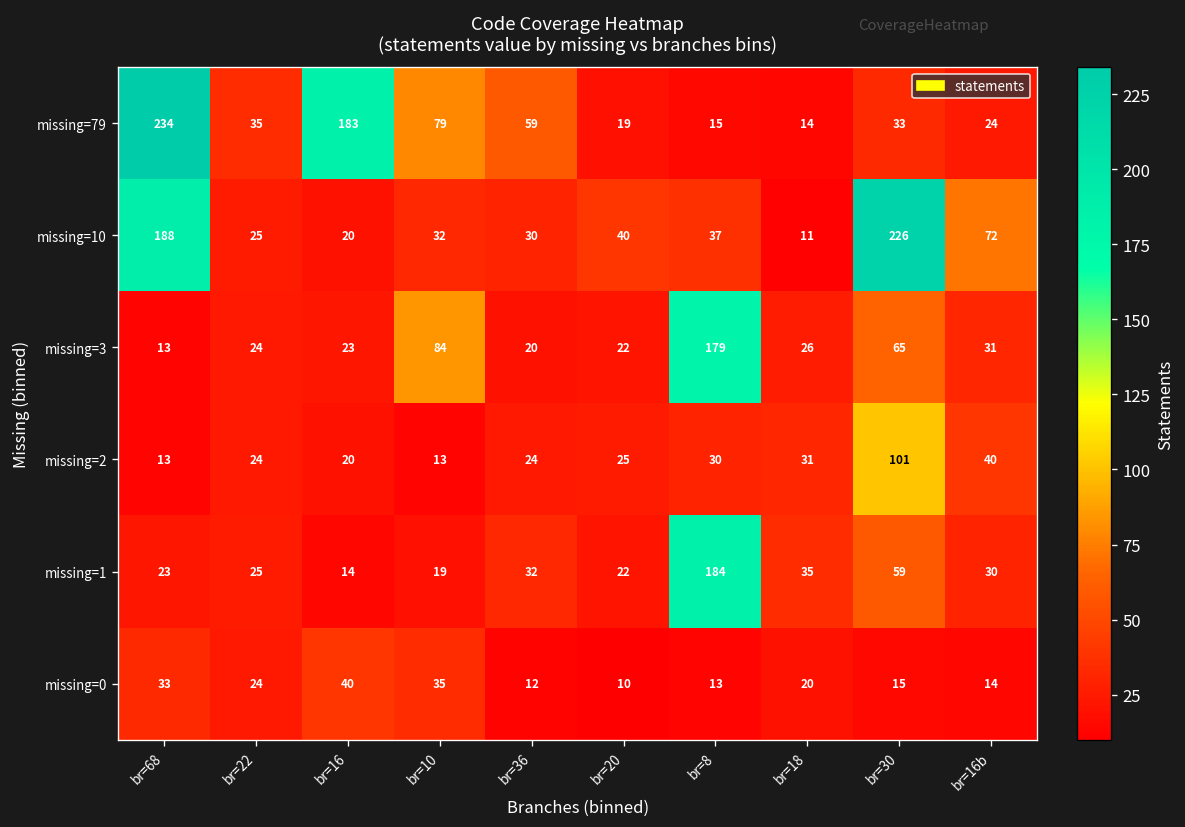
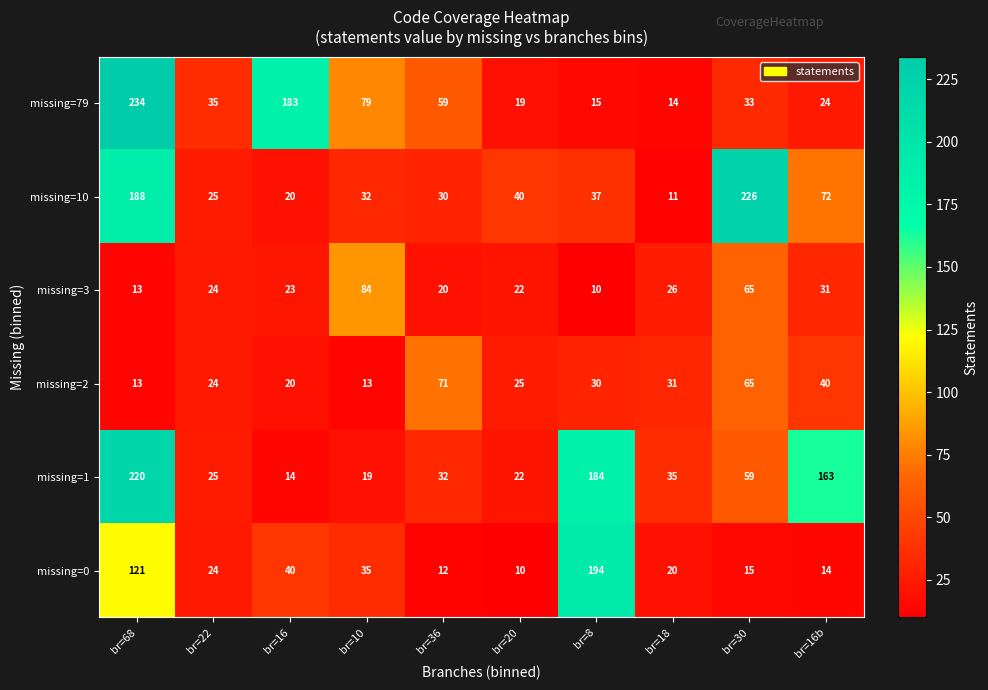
missing=3, br=8: 179 -> 10
missing=2, br=36: 24 -> 71
missing=2, br=30: 101 -> 65
missing=1, br=68: 23 -> 220
missing=1, br=16b: 30 -> 163
missing=0, br=68: 33 -> 121
missing=0, br=8: 13 -> 194
